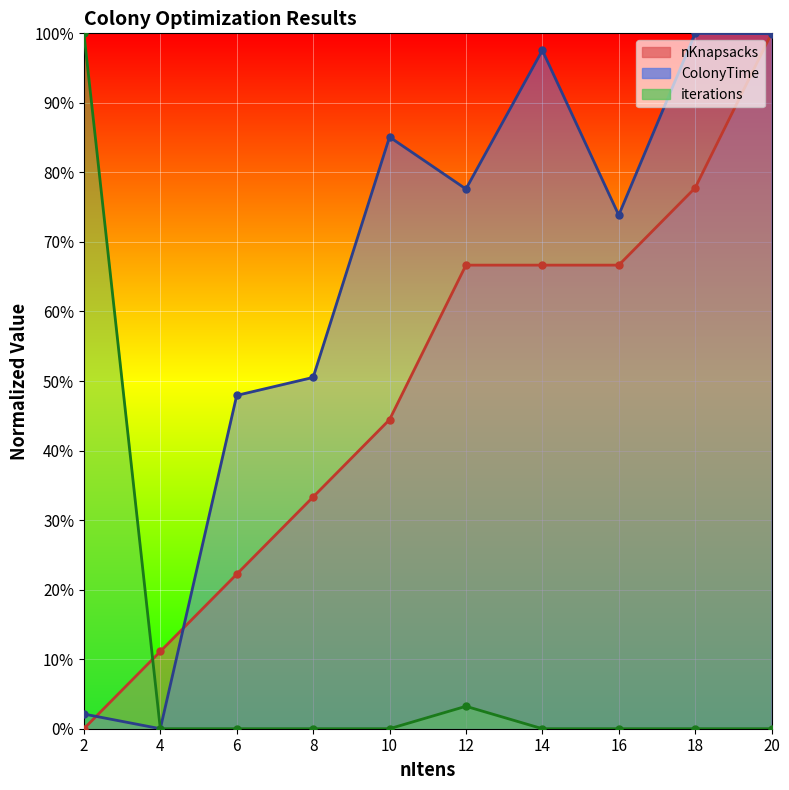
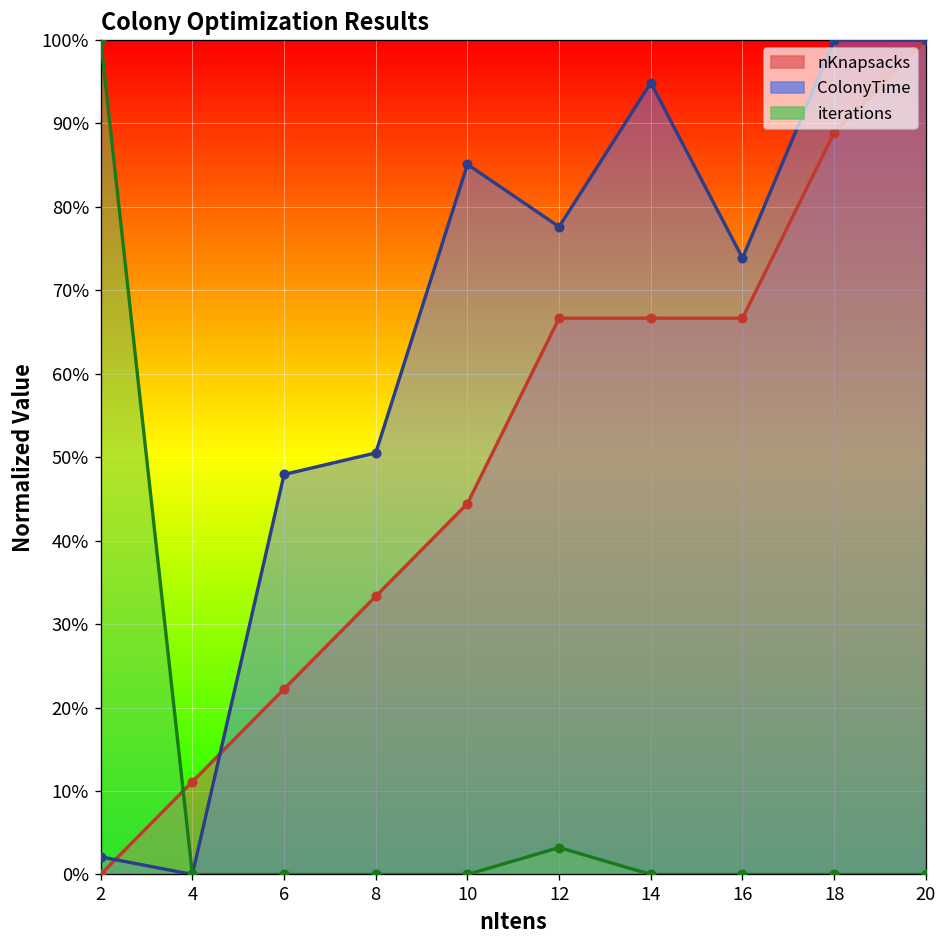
ColonyTime, 14: 98% -> 95%
nKnapsacks, 18: 78% -> 89%
